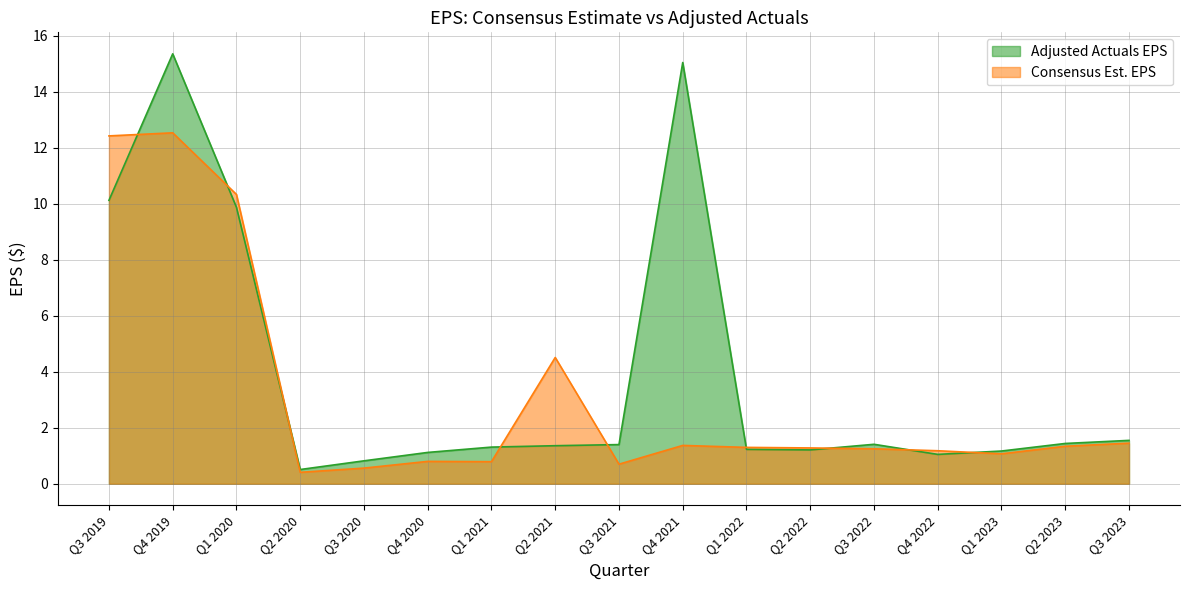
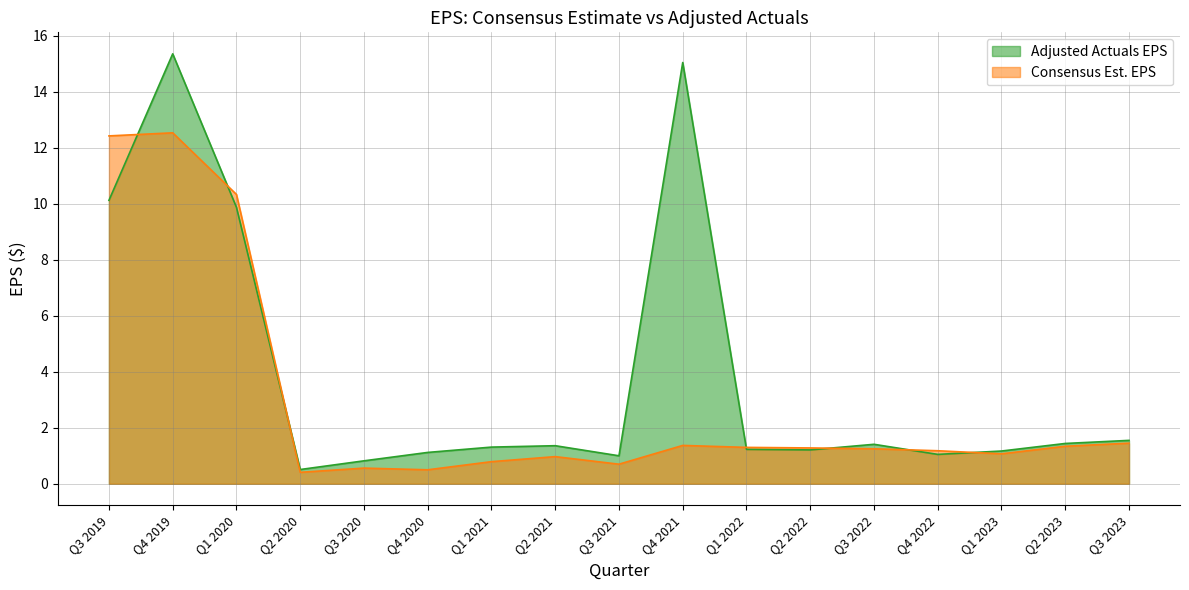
Consensus Est. EPS, Q4 2020: 0.8 -> 0.5
Consensus Est. EPS, Q2 2021: 4.5 -> 1.0
Adjusted Actuals EPS, Q3 2021: 1.4 -> 1.0
